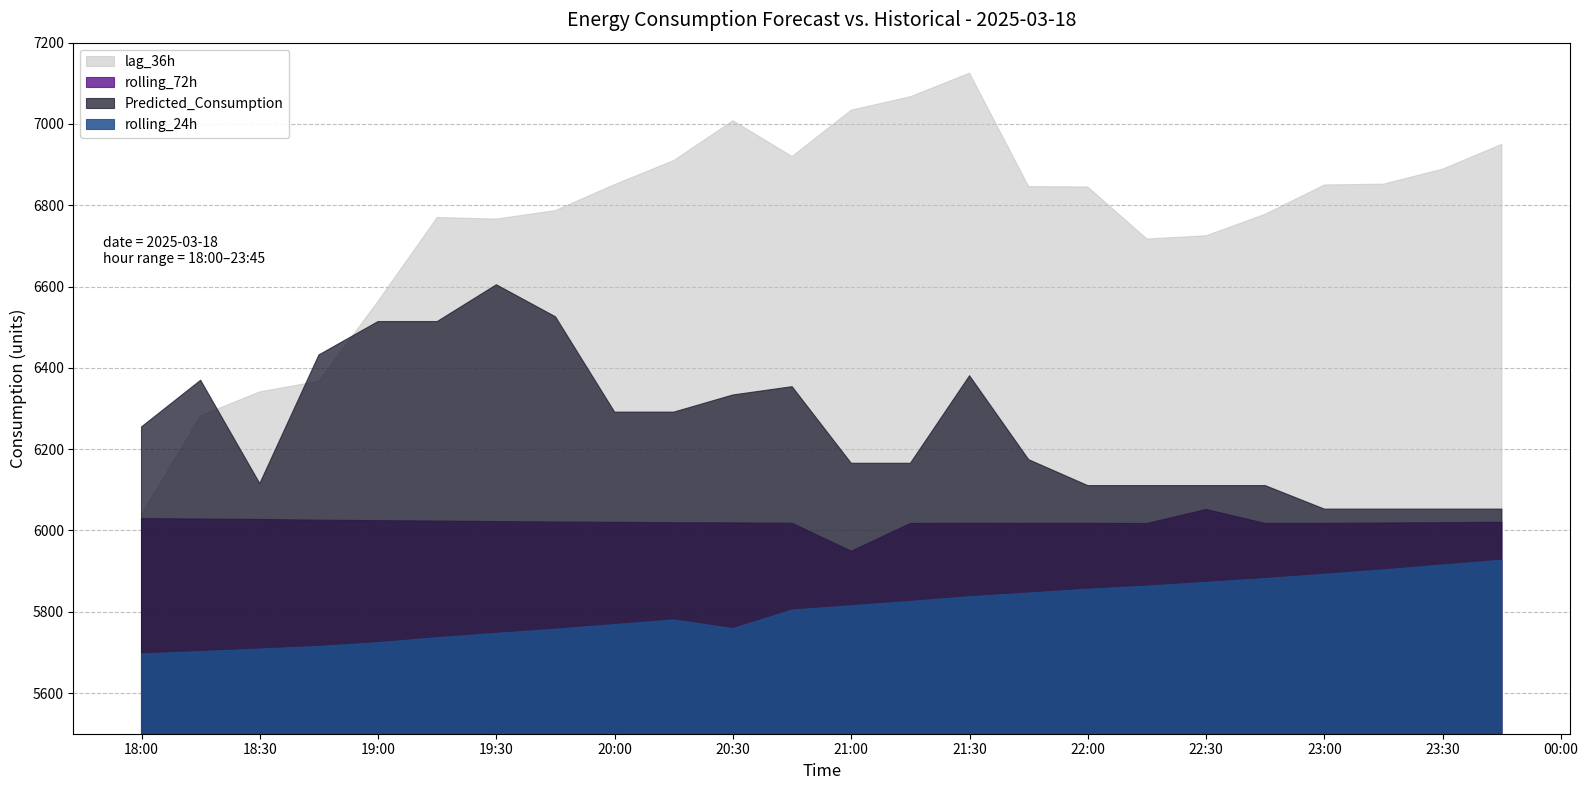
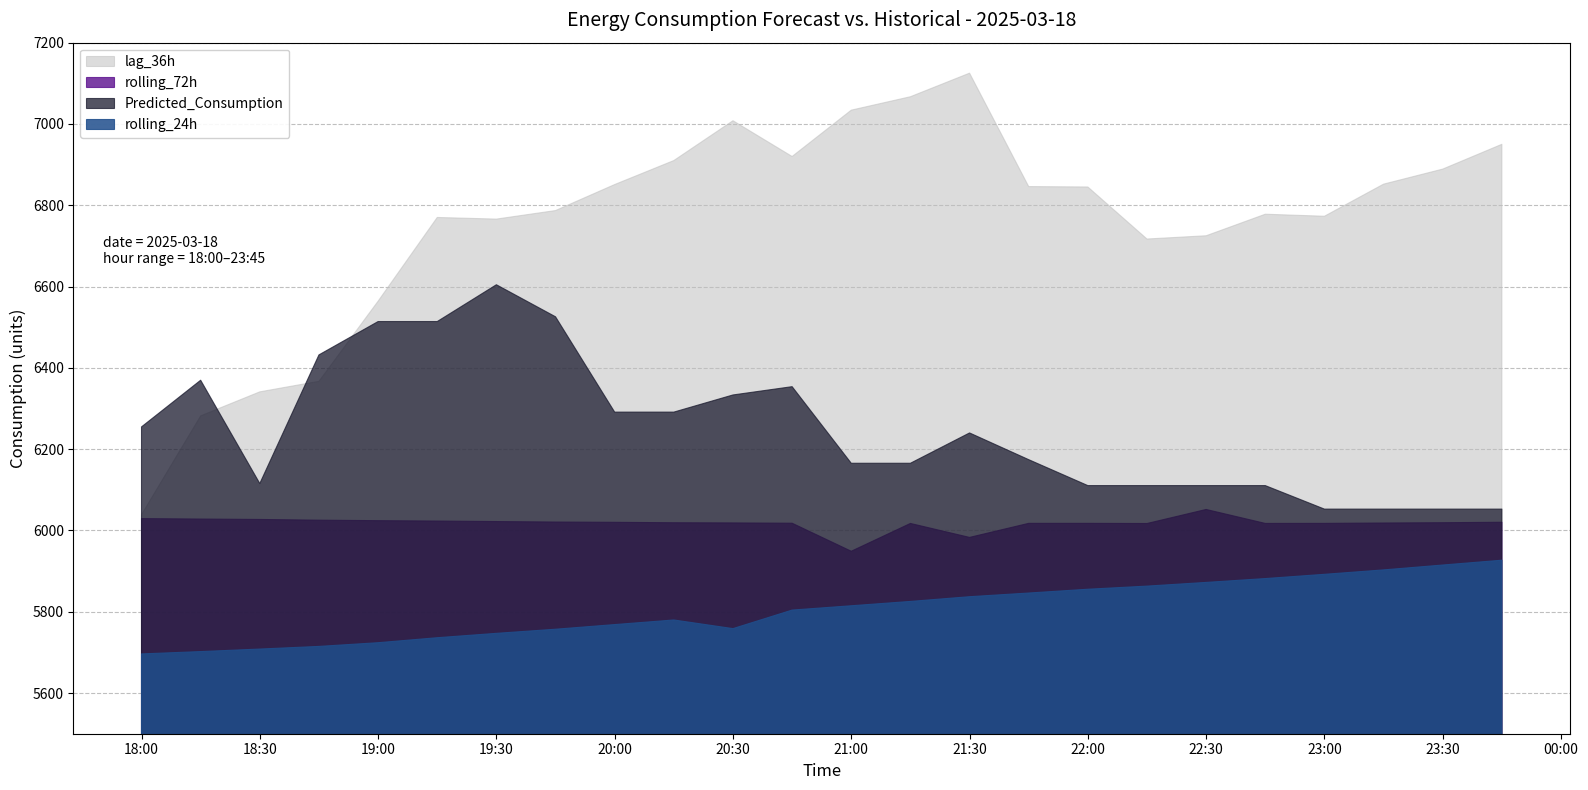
rolling_72h, 21:30: 6020 -> 5980
Predicted_Consumption, 21:30: 6380 -> 6240
lag_36h, 23:00: 6850 -> 6770
